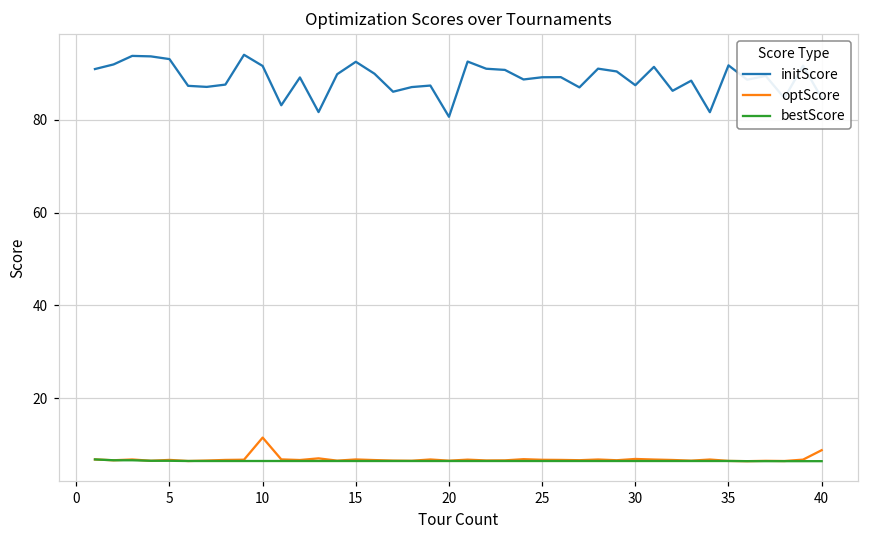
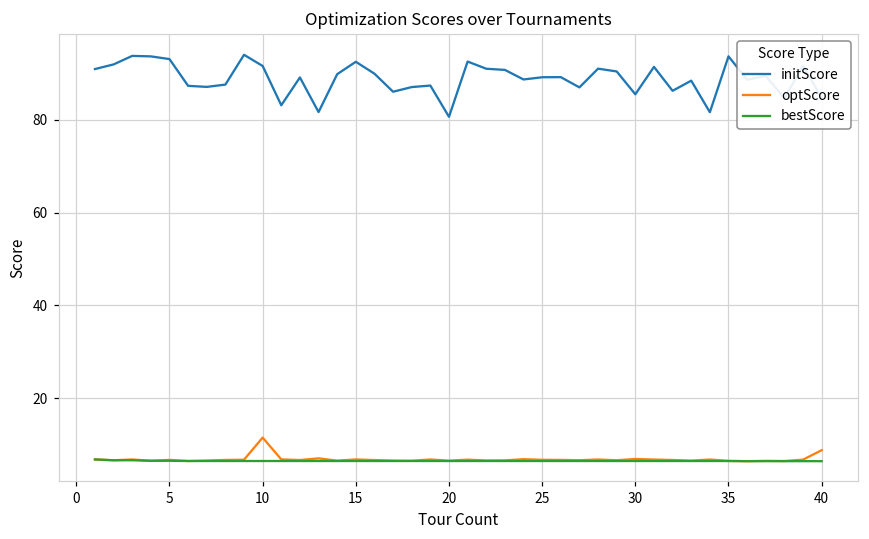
initScore, 30: 87 -> 85
initScore, 35: 92 -> 94
